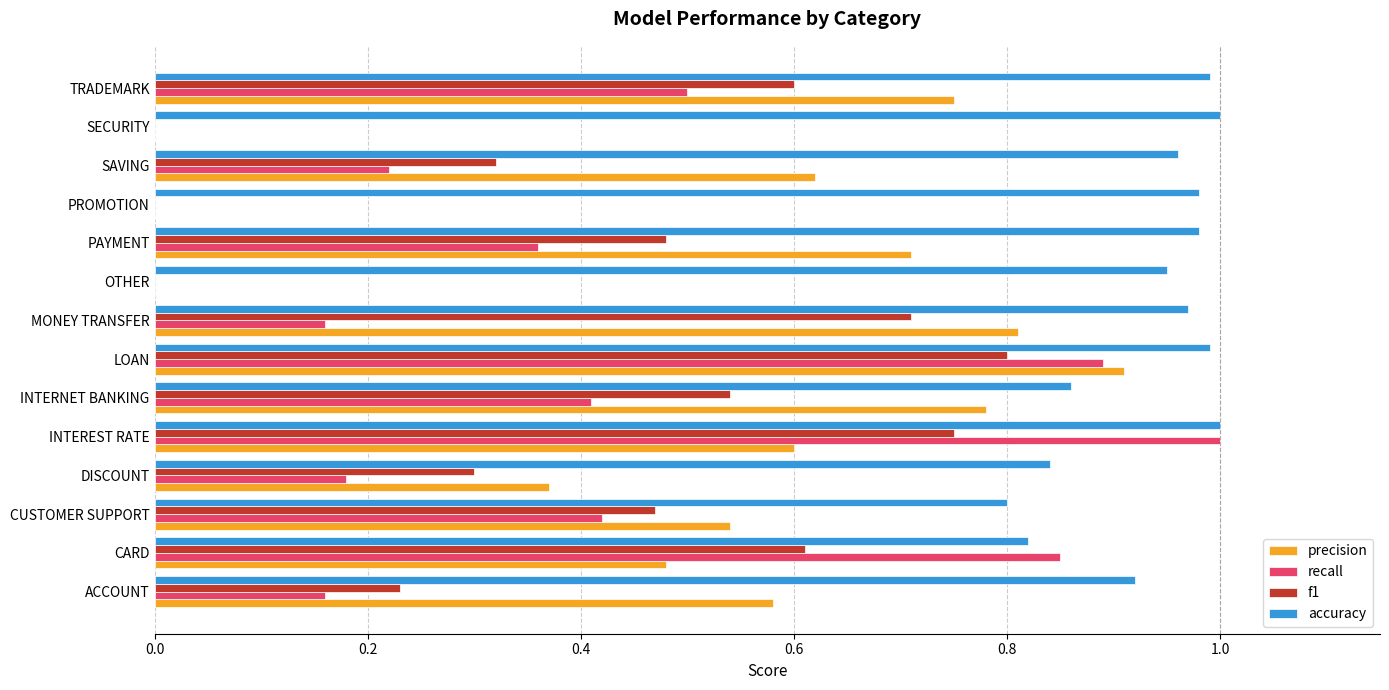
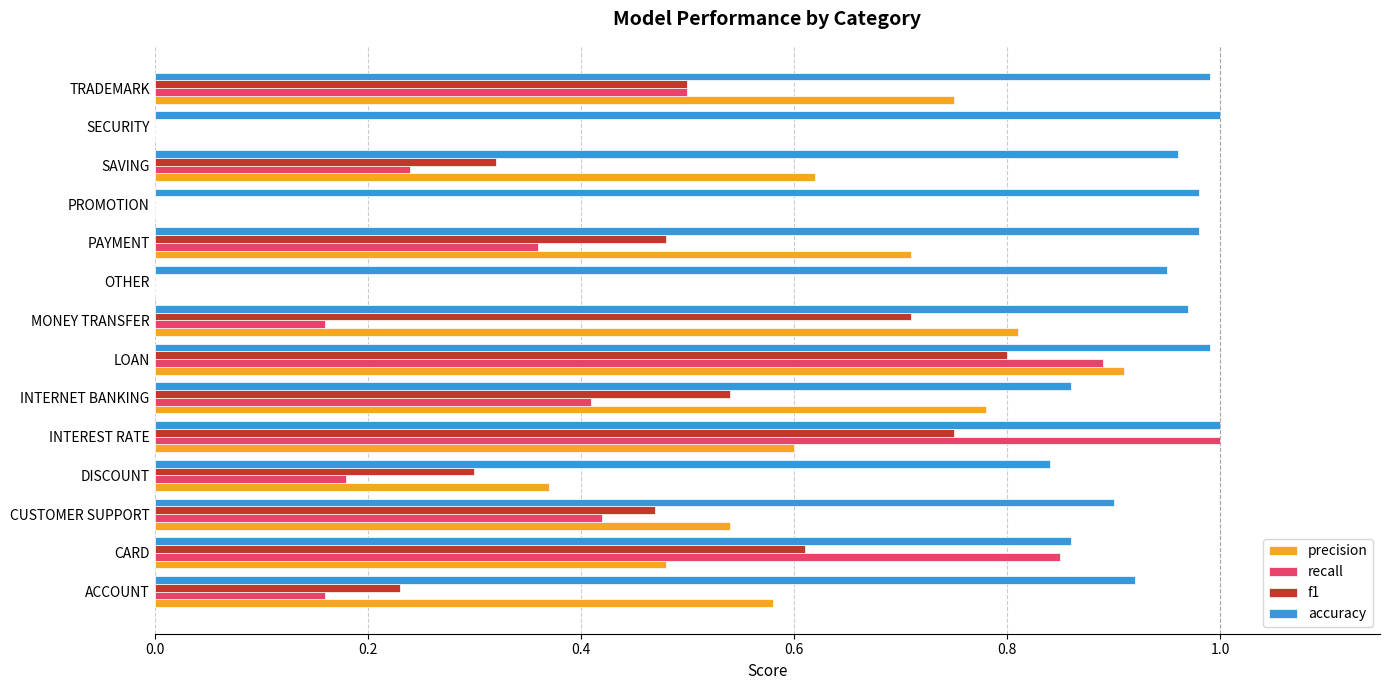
f1, TRADEMARK: 0.6 -> 0.5
recall, SAVING: 0.22 -> 0.24
accuracy, CUSTOMER SUPPORT: 0.8 -> 0.9
accuracy, CARD: 0.82 -> 0.86
